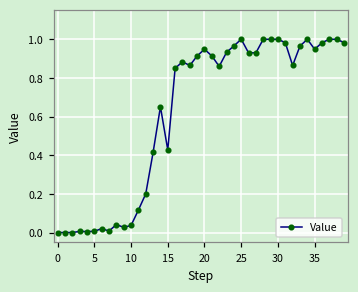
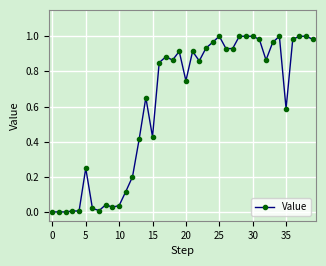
5: 0.01 -> 0.25
20: 0.95 -> 0.75
35: 0.95 -> 0.59
